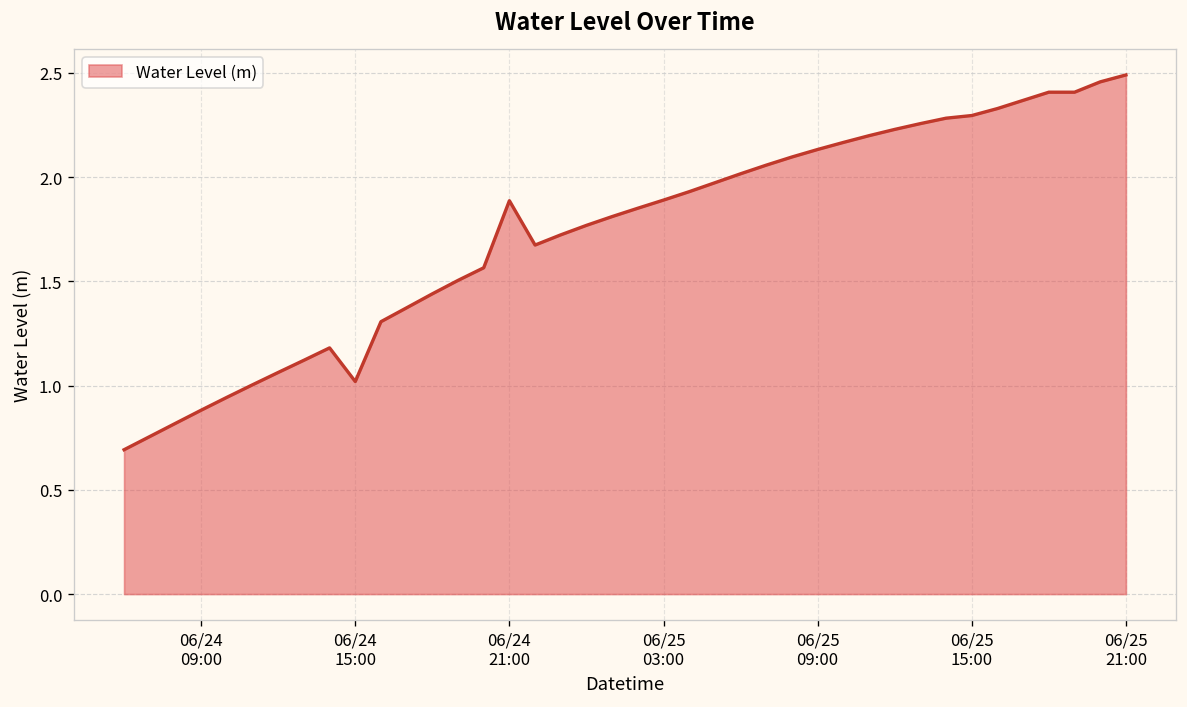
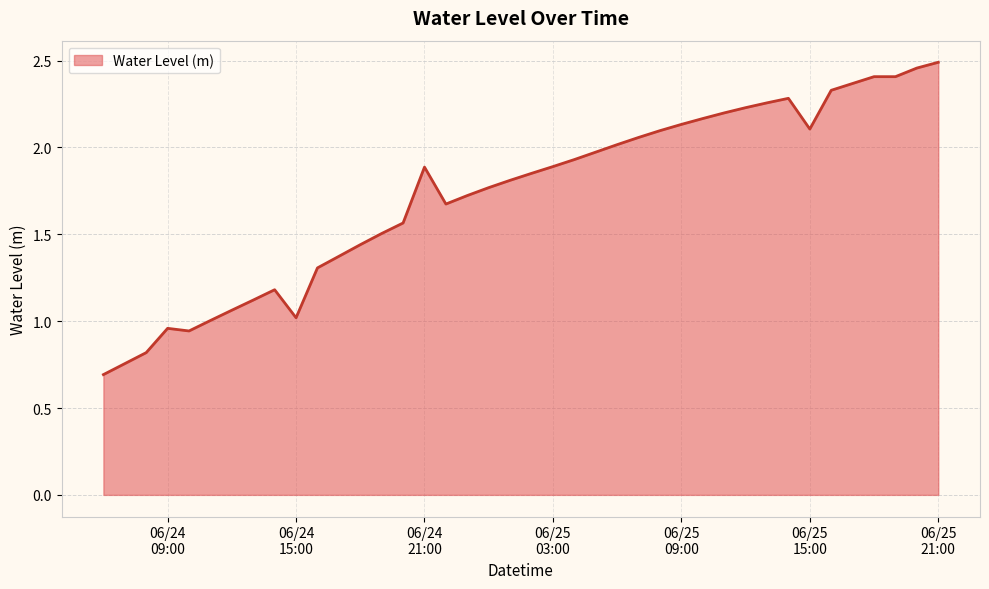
06/24 09:00: 0.88 -> 0.96
06/25 15:00: 2.30 -> 2.11
